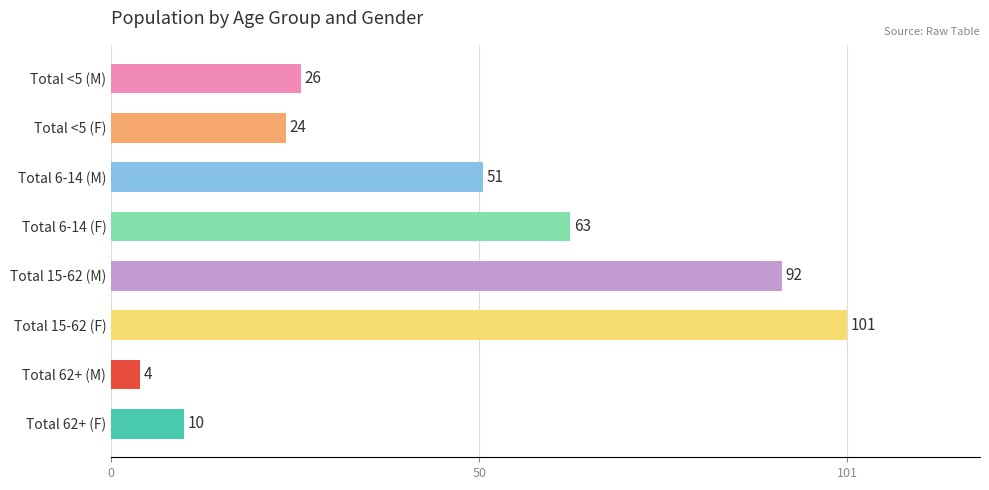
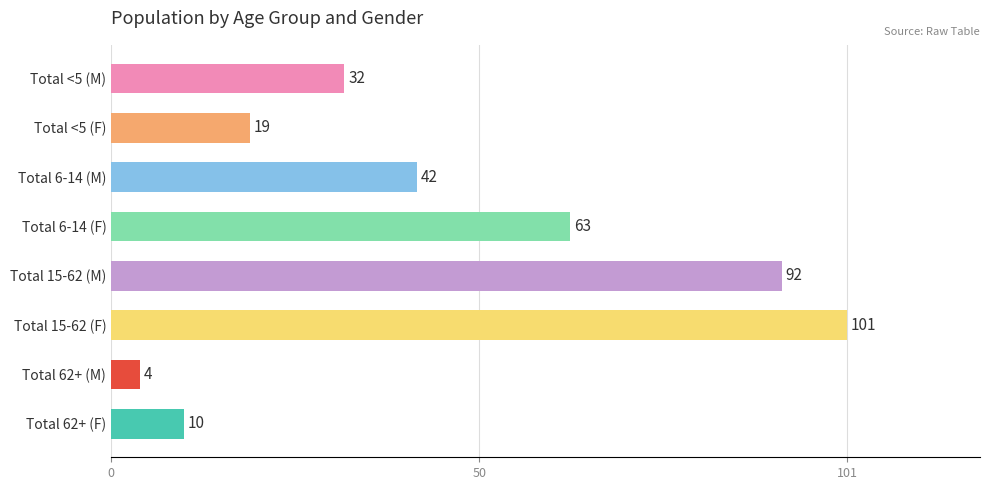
Total <5 (M): 26 -> 32
Total <5 (F): 24 -> 19
Total 6-14 (M): 51 -> 42
